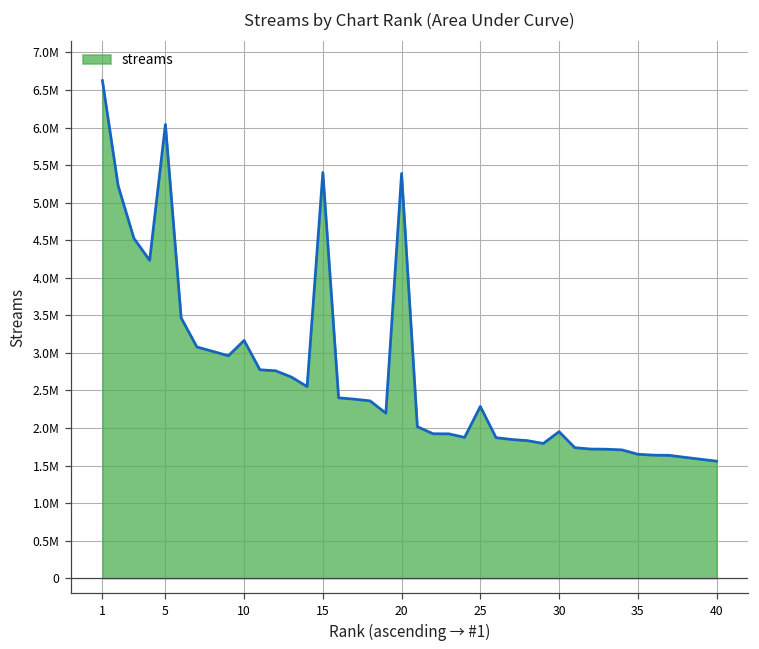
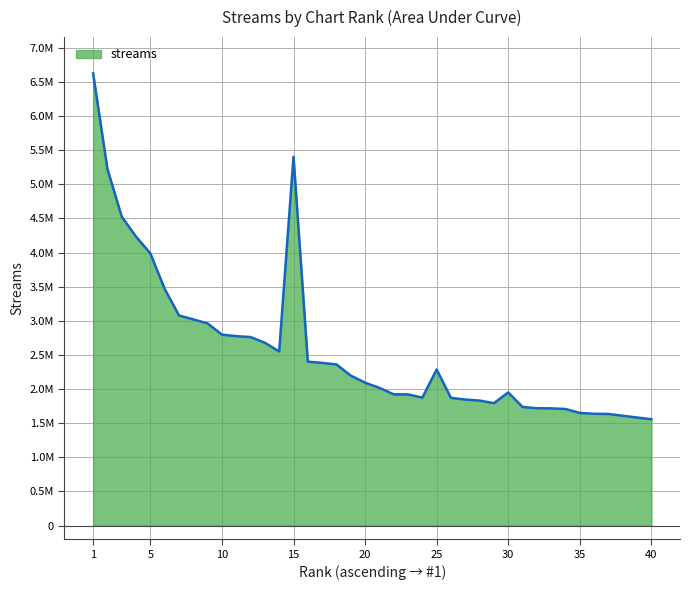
5: 6000000 -> 4000000
10: 3200000 -> 2800000
20: 5400000 -> 2100000
